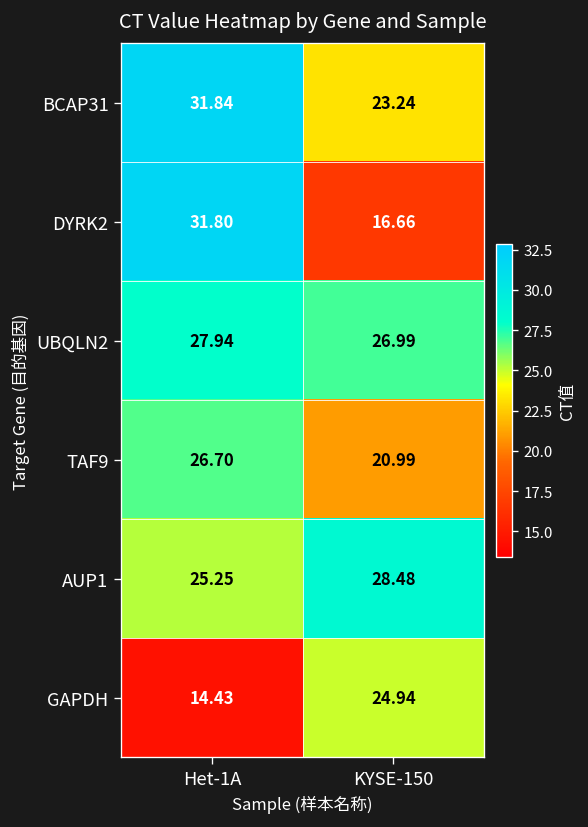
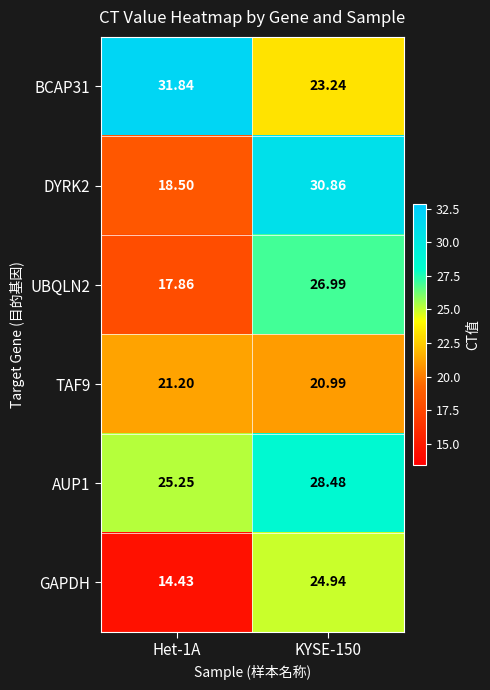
DYRK2, Het-1A: 31.80 -> 18.50
DYRK2, KYSE-150: 16.66 -> 30.86
UBQLN2, Het-1A: 27.94 -> 17.86
TAF9, Het-1A: 26.70 -> 21.20
